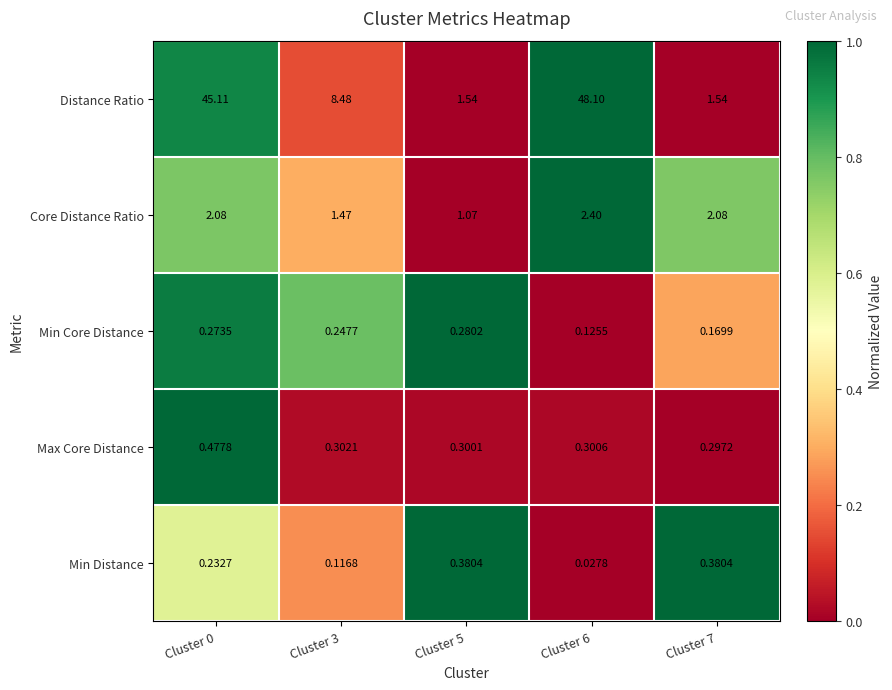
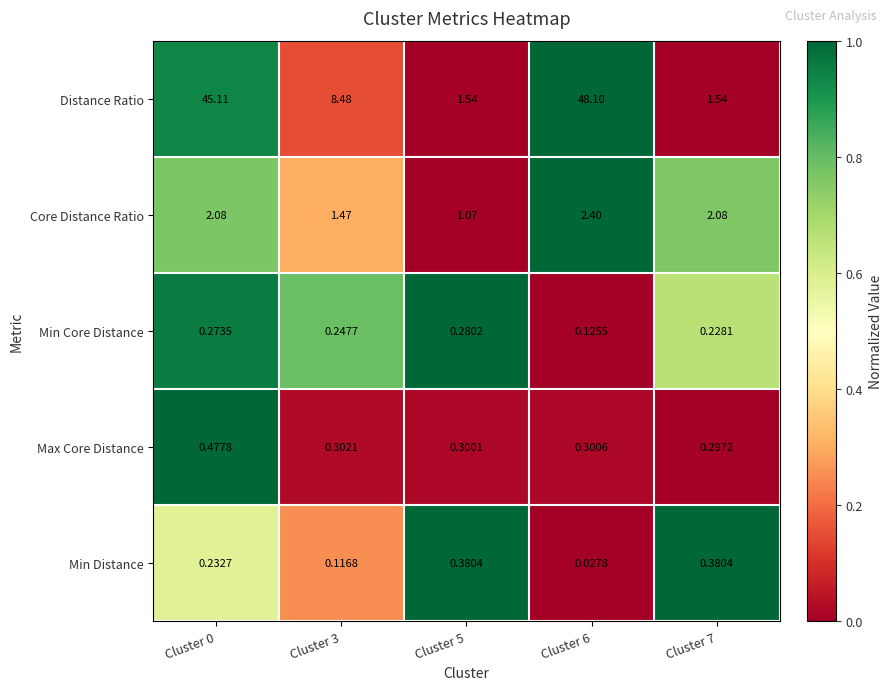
Min Core Distance, Cluster 7: 0.1699 -> 0.2281
